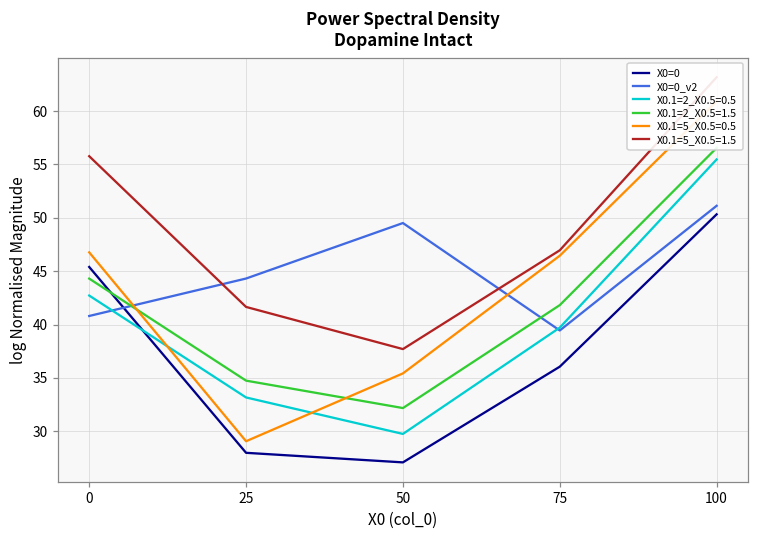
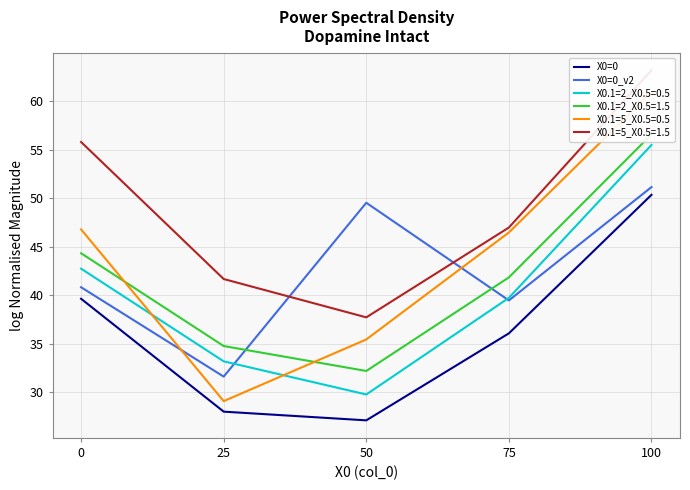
X0=0, 0: 45 -> 40
X0=0_v2, 25: 44 -> 32
